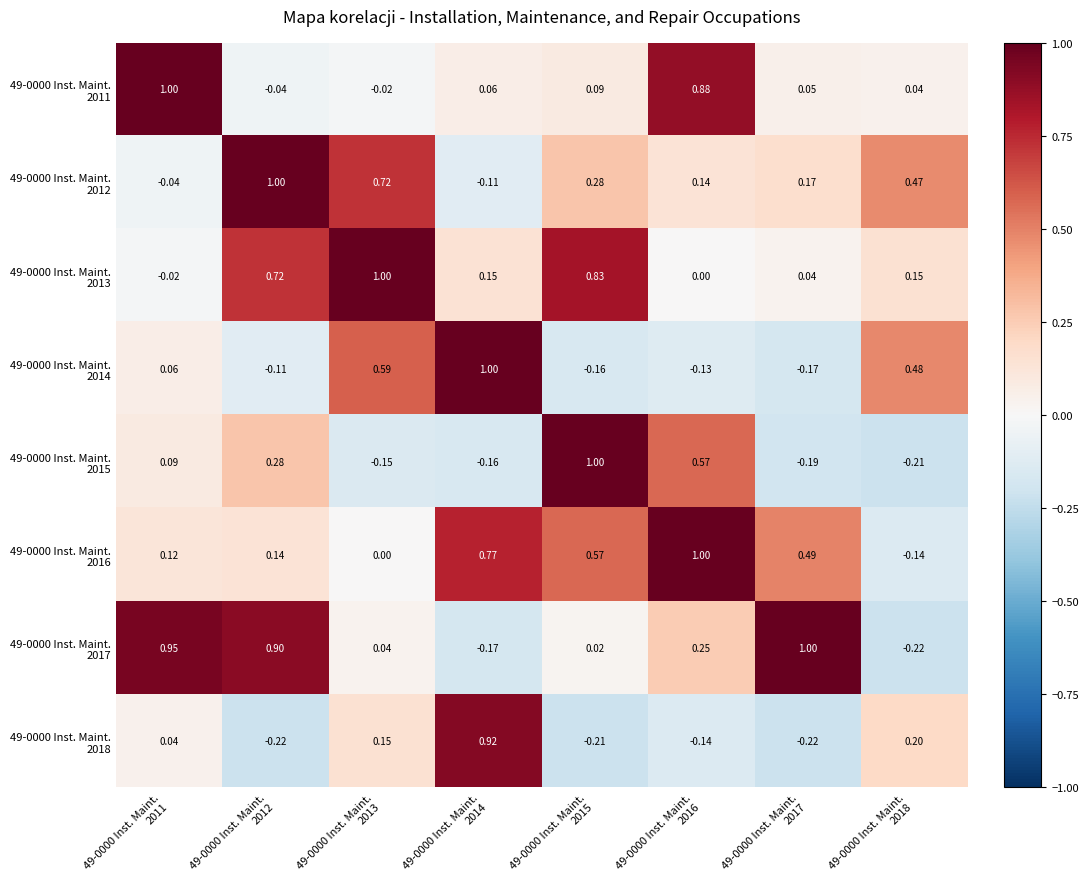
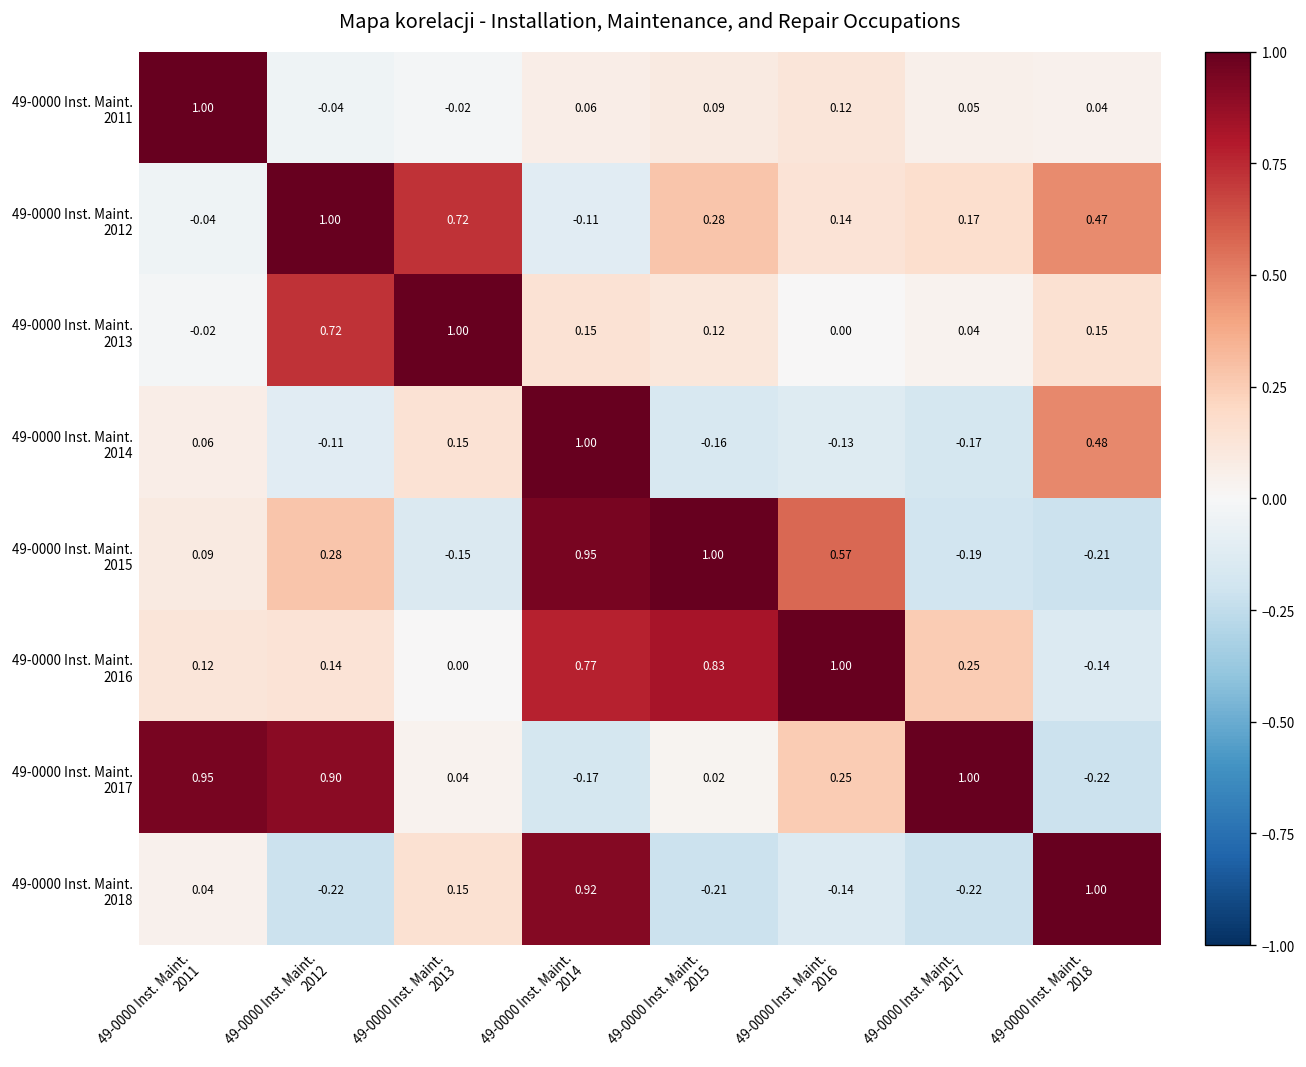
49-0000 Inst. Maint. 2011, 49-0000 Inst. Maint. 2016: 0.88 -> 0.12
49-0000 Inst. Maint. 2013, 49-0000 Inst. Maint. 2015: 0.83 -> 0.12
49-0000 Inst. Maint. 2014, 49-0000 Inst. Maint. 2013: 0.59 -> 0.15
49-0000 Inst. Maint. 2015, 49-0000 Inst. Maint. 2014: -0.16 -> 0.95
49-0000 Inst. Maint. 2016, 49-0000 Inst. Maint. 2015: 0.57 -> 0.83
49-0000 Inst. Maint. 2016, 49-0000 Inst. Maint. 2017: 0.49 -> 0.25
49-0000 Inst. Maint. 2018, 49-0000 Inst. Maint. 2018: 0.20 -> 1.00
